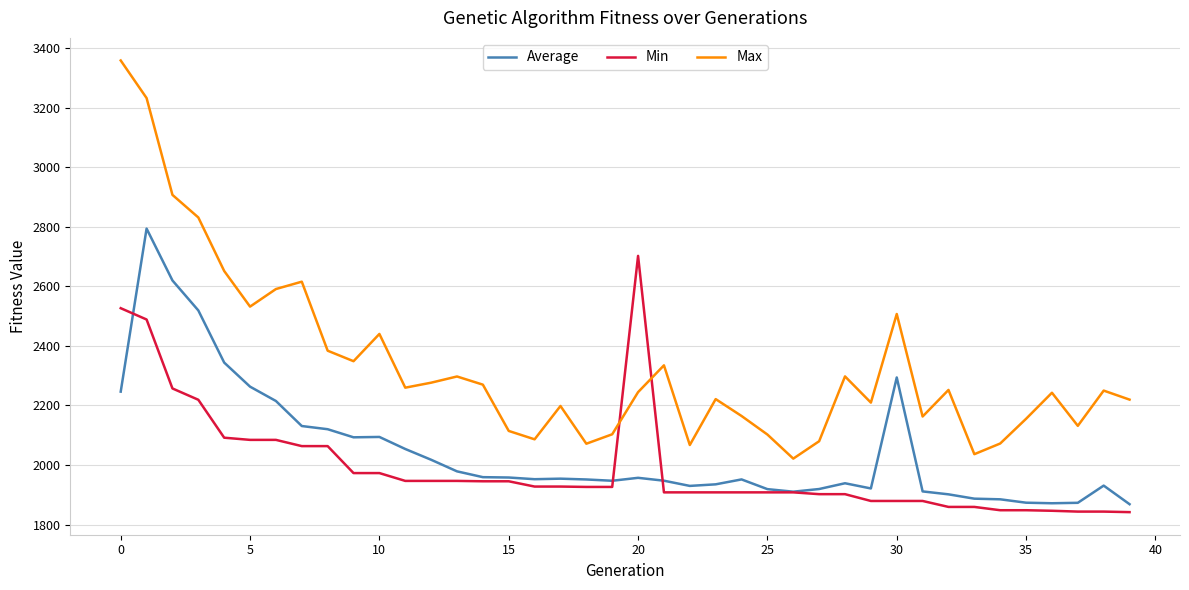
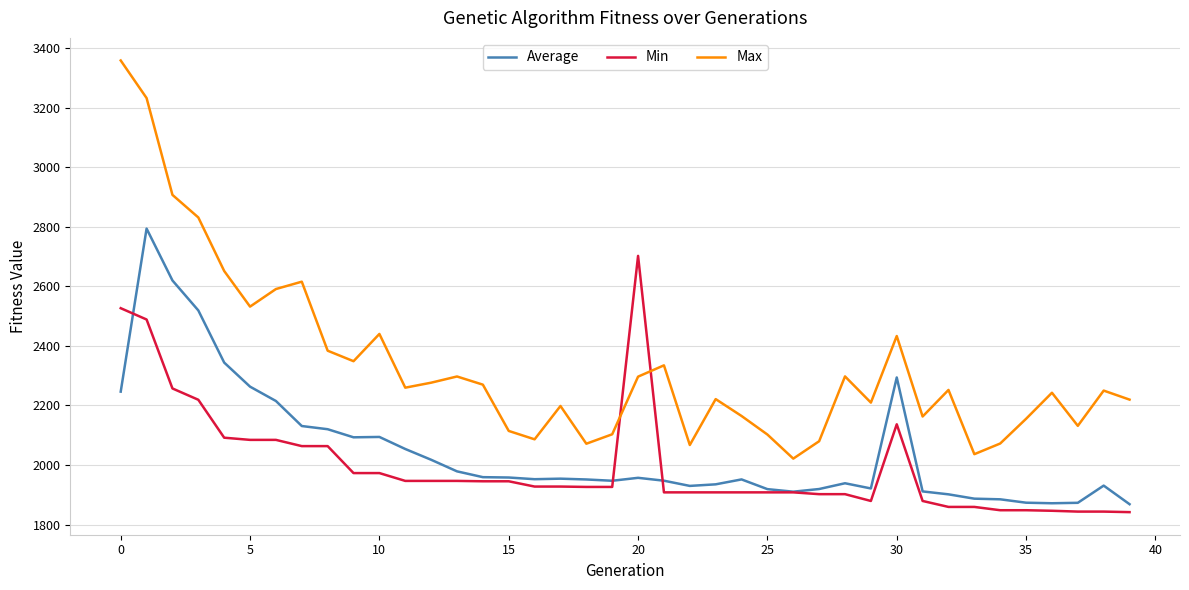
Max, 20: 2240 -> 2300
Min, 30: 1880 -> 2140
Max, 30: 2510 -> 2430
